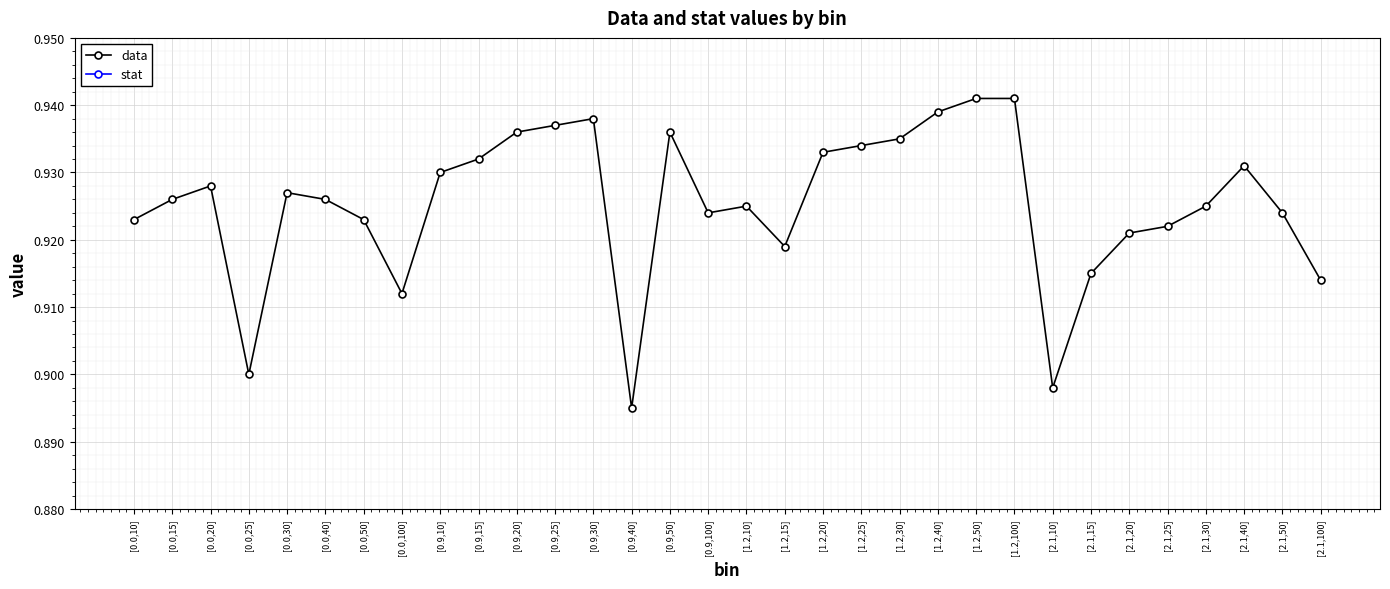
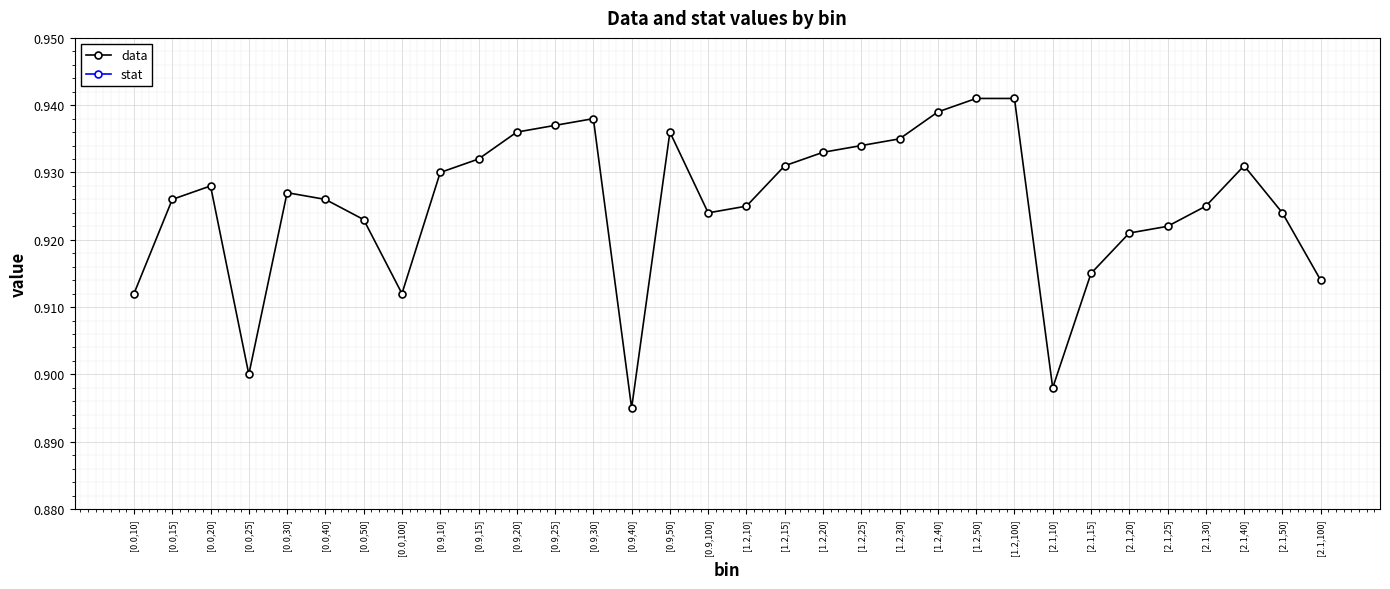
data, [0.0,10]: 0.923 -> 0.912
data, [1.2,15]: 0.919 -> 0.931
